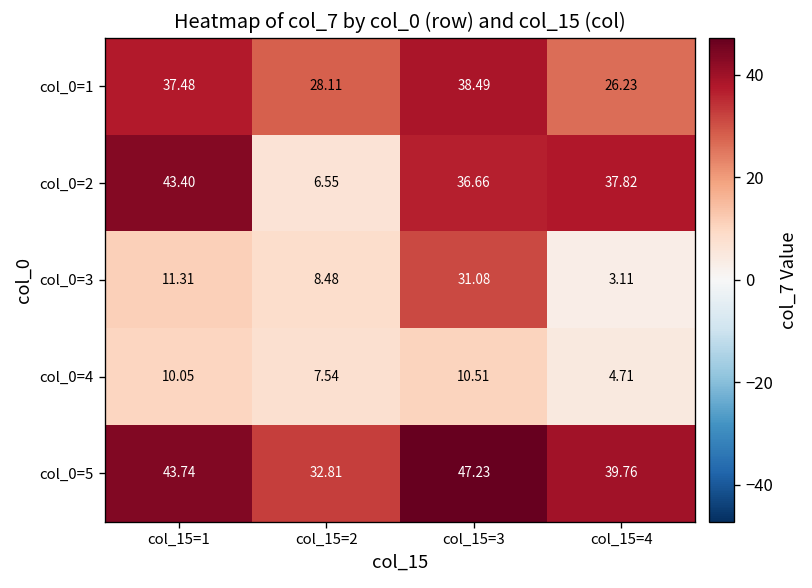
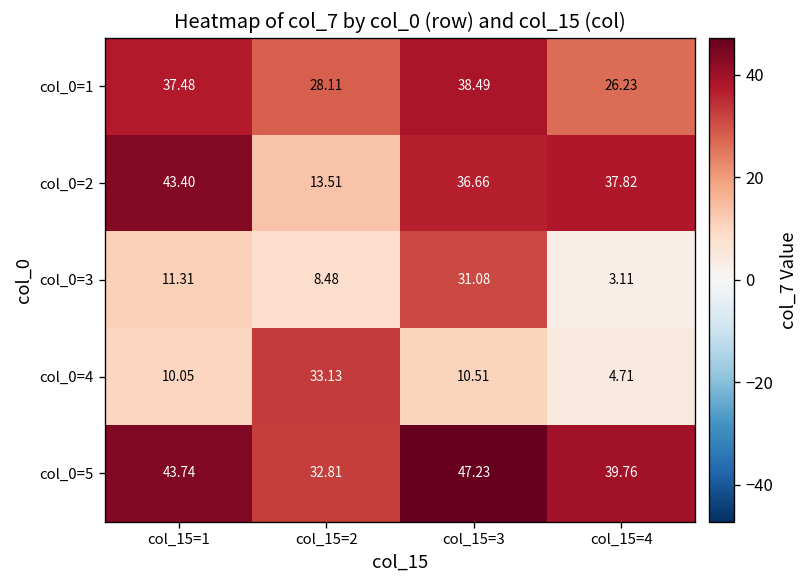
col_0=2, col_15=2: 6.55 -> 13.51
col_0=4, col_15=2: 7.54 -> 33.13
